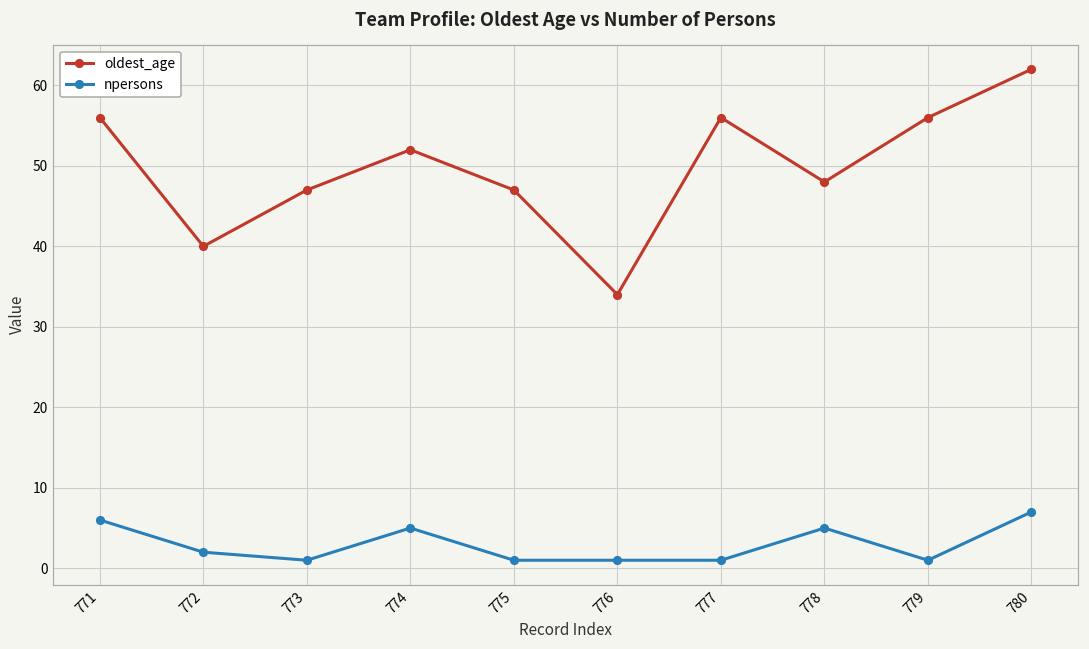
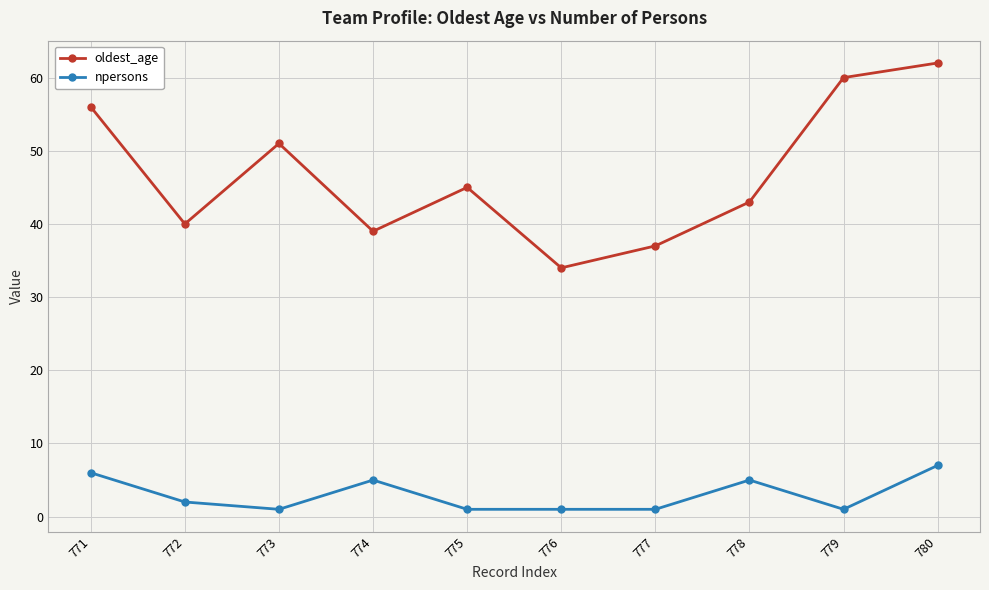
oldest_age, 773: 47 -> 51
oldest_age, 774: 52 -> 39
oldest_age, 775: 47 -> 45
oldest_age, 777: 56 -> 37
oldest_age, 778: 48 -> 43
oldest_age, 779: 56 -> 60
